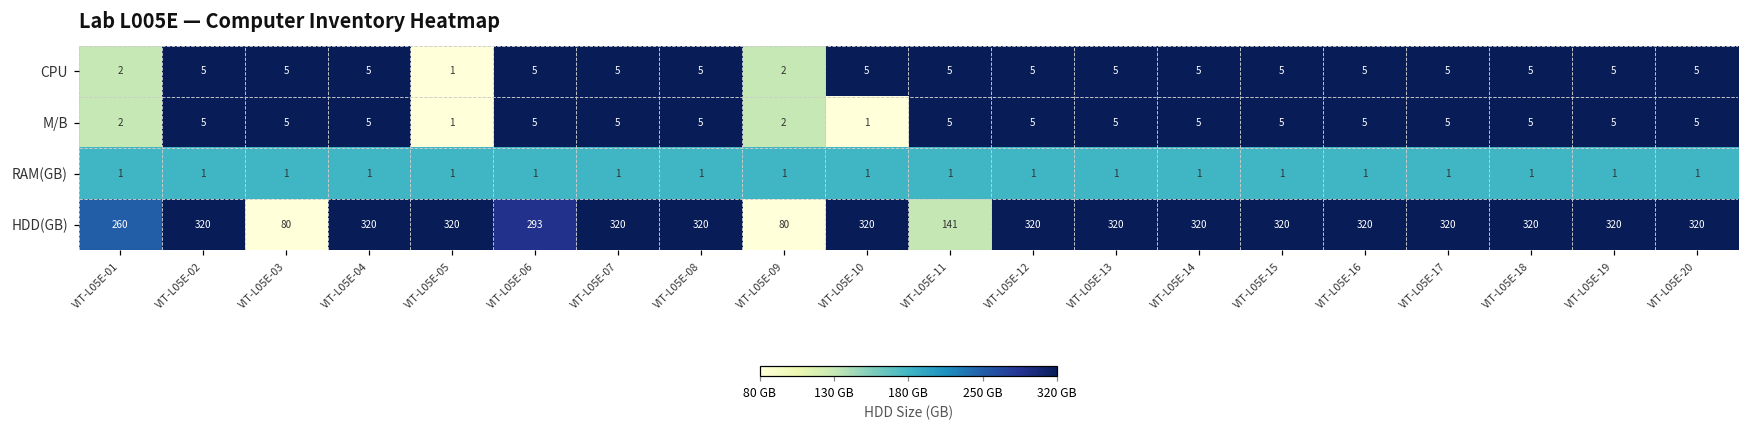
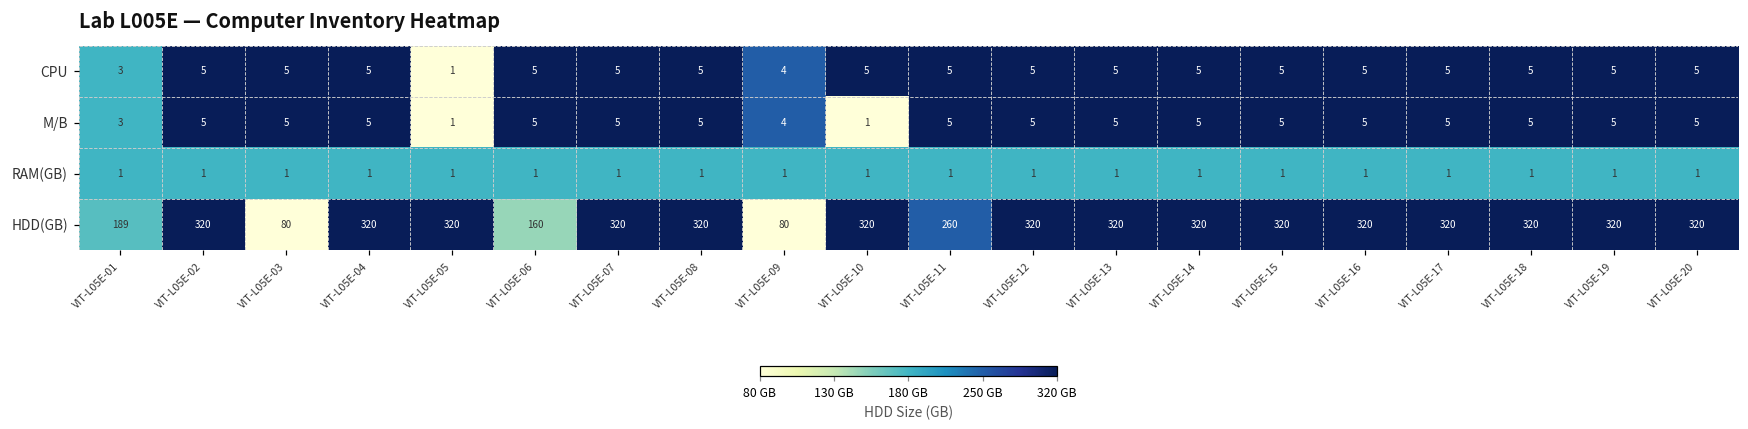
CPU, VIT-L05E-01: 2 -> 3
CPU, VIT-L05E-09: 2 -> 4
M/B, VIT-L05E-01: 2 -> 3
M/B, VIT-L05E-09: 2 -> 4
HDD(GB), VIT-L05E-01: 260 -> 189
HDD(GB), VIT-L05E-06: 293 -> 160
HDD(GB), VIT-L05E-11: 141 -> 260
